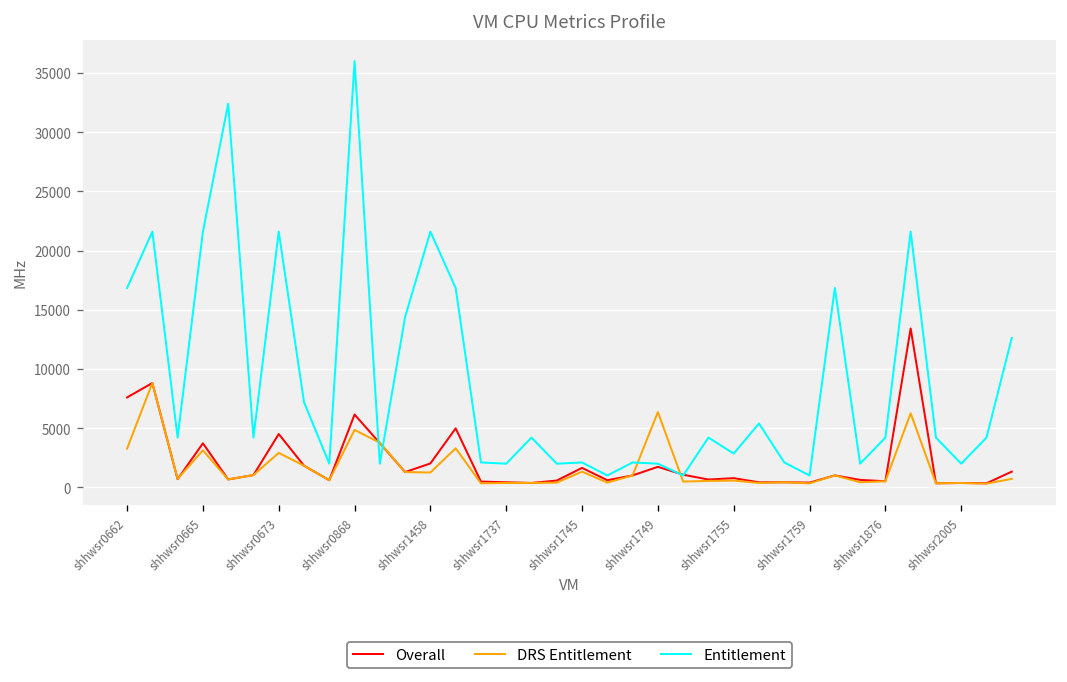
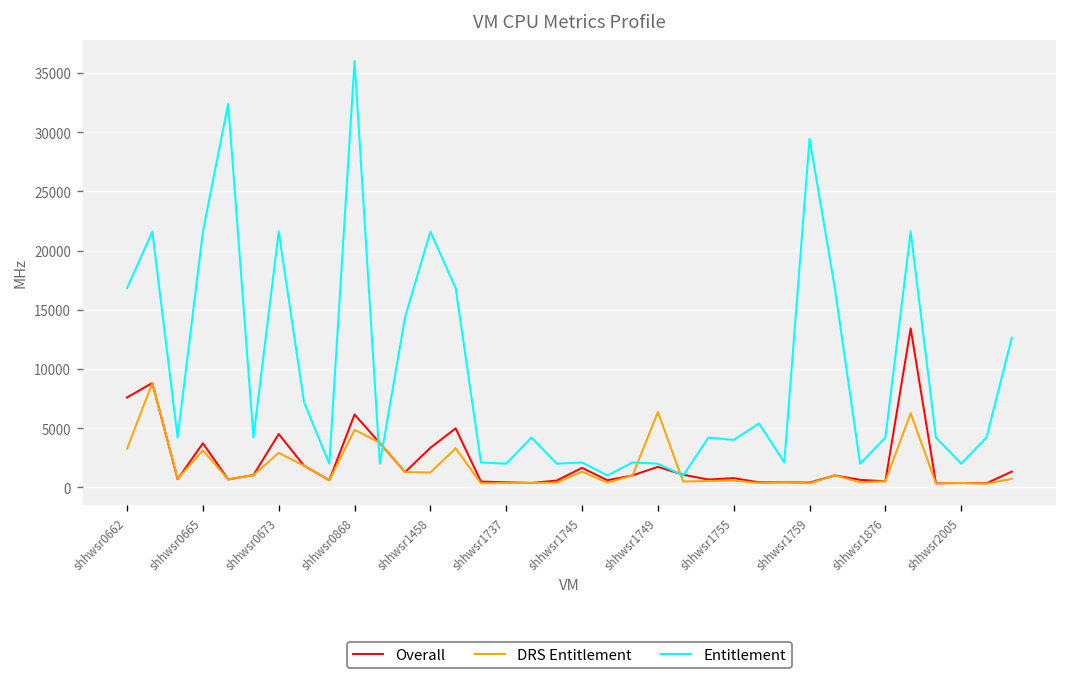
Overall, shhwsr1458: 2000 -> 3000
Entitlement, shhwsr1755: 3000 -> 4000
Entitlement, shhwsr1759: 1000 -> 29000
